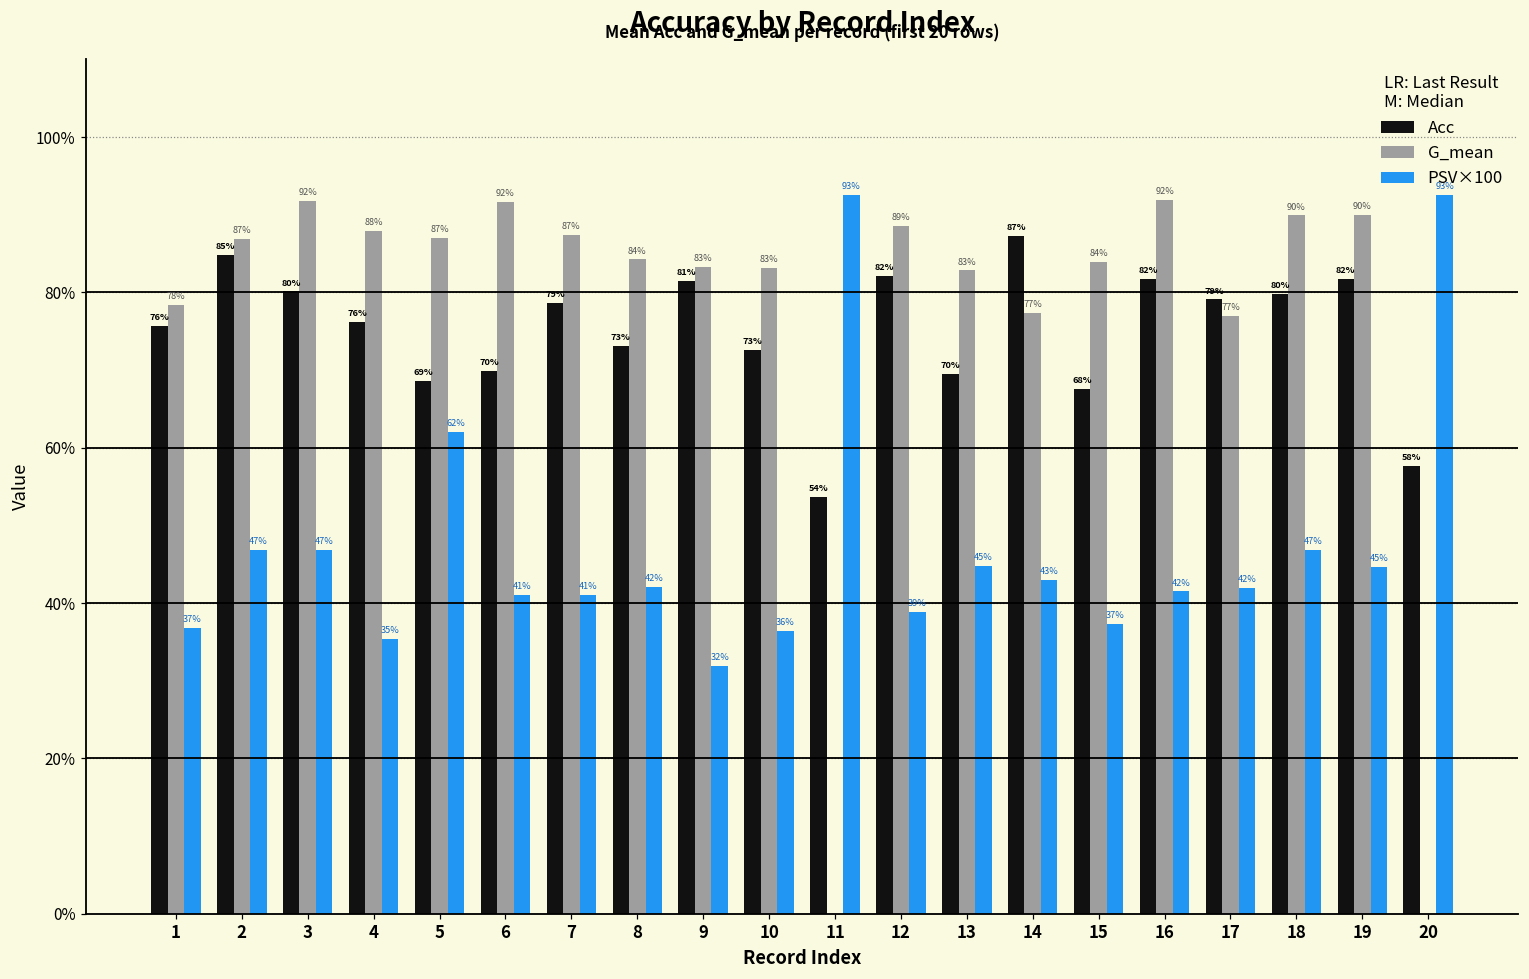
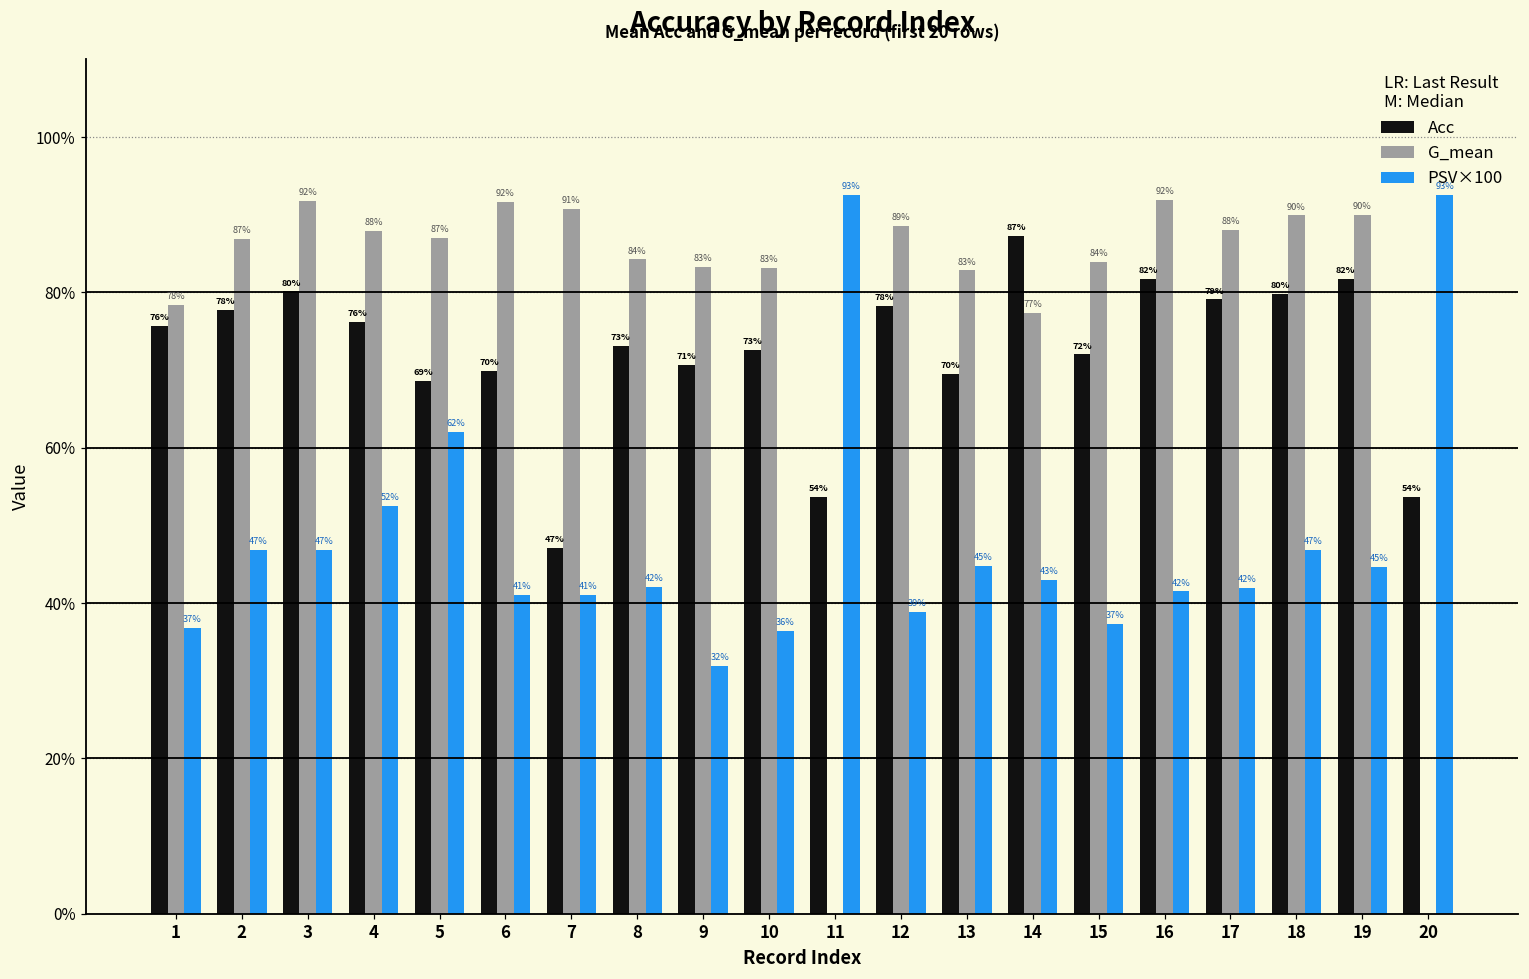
Acc, 2: 85% -> 78%
PSV×100, 4: 35% -> 52%
Acc, 7: 79% -> 47%
G_mean, 7: 87% -> 91%
Acc, 9: 81% -> 71%
Acc, 12: 82% -> 78%
Acc, 15: 68% -> 72%
G_mean, 17: 77% -> 88%
Acc, 20: 58% -> 54%
